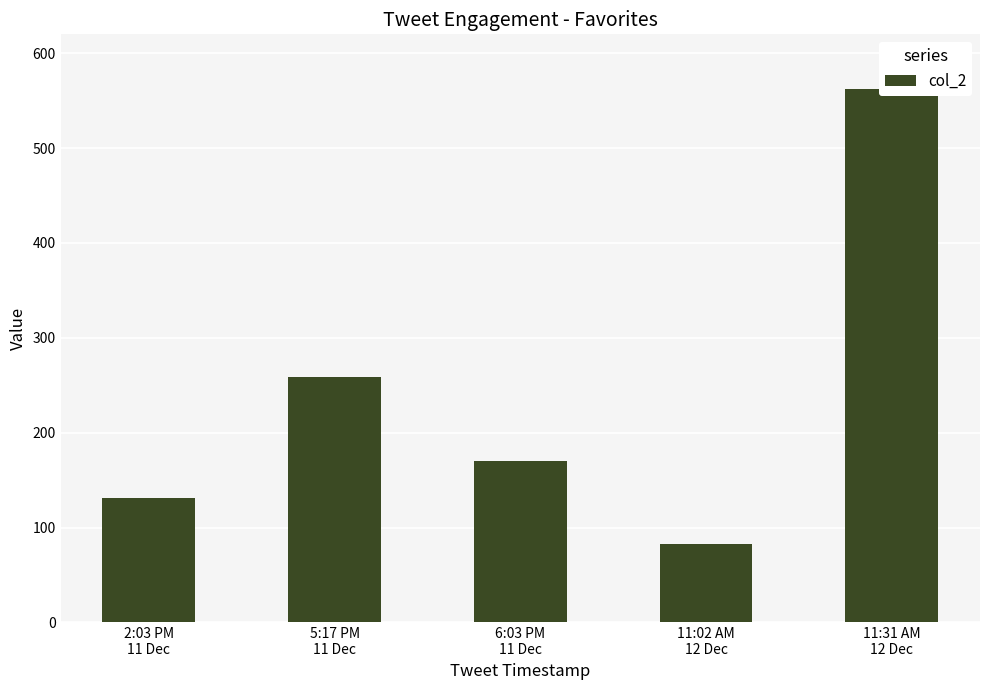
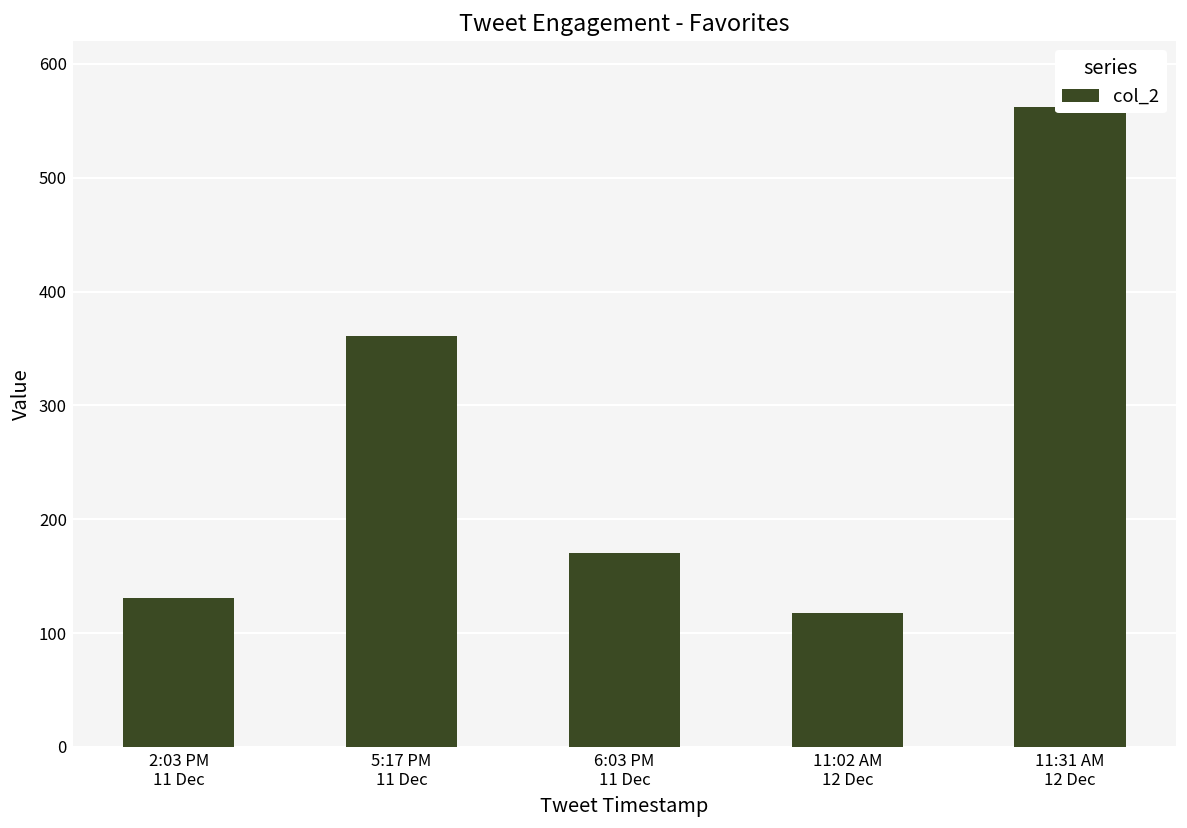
5:17 PM 11 Dec: 260 -> 360
11:02 AM 12 Dec: 80 -> 120
